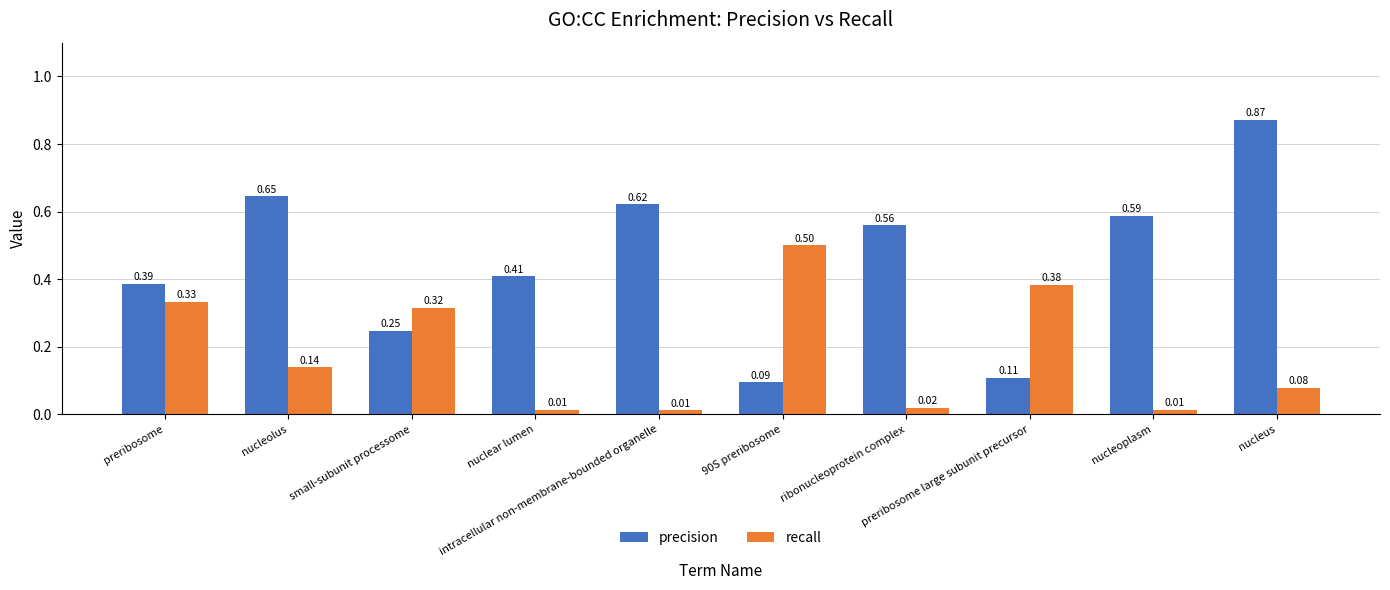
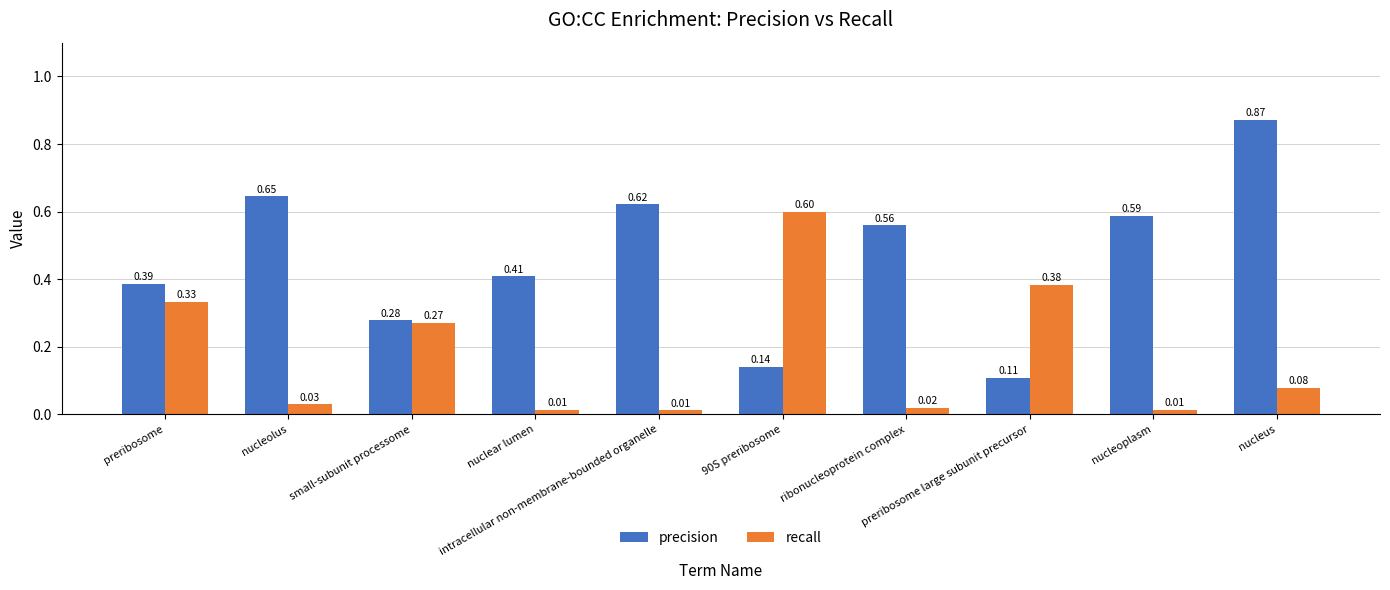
recall, nucleolus: 0.14 -> 0.03
precision, small-subunit processome: 0.25 -> 0.28
recall, small-subunit processome: 0.32 -> 0.27
precision, 90S preribosome: 0.09 -> 0.14
recall, 90S preribosome: 0.50 -> 0.60
